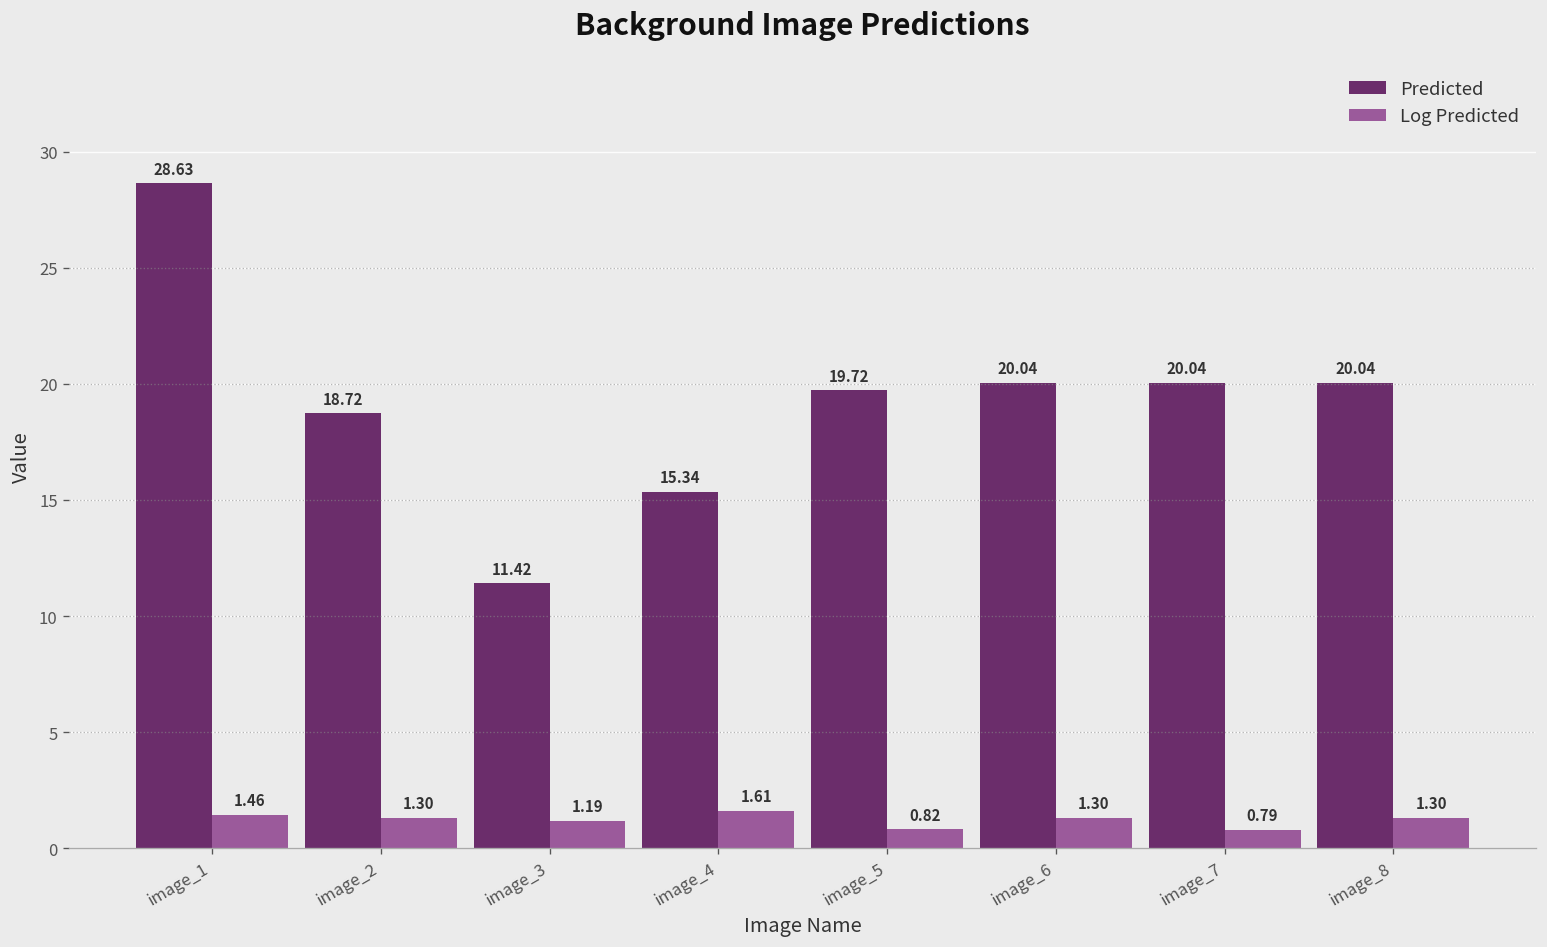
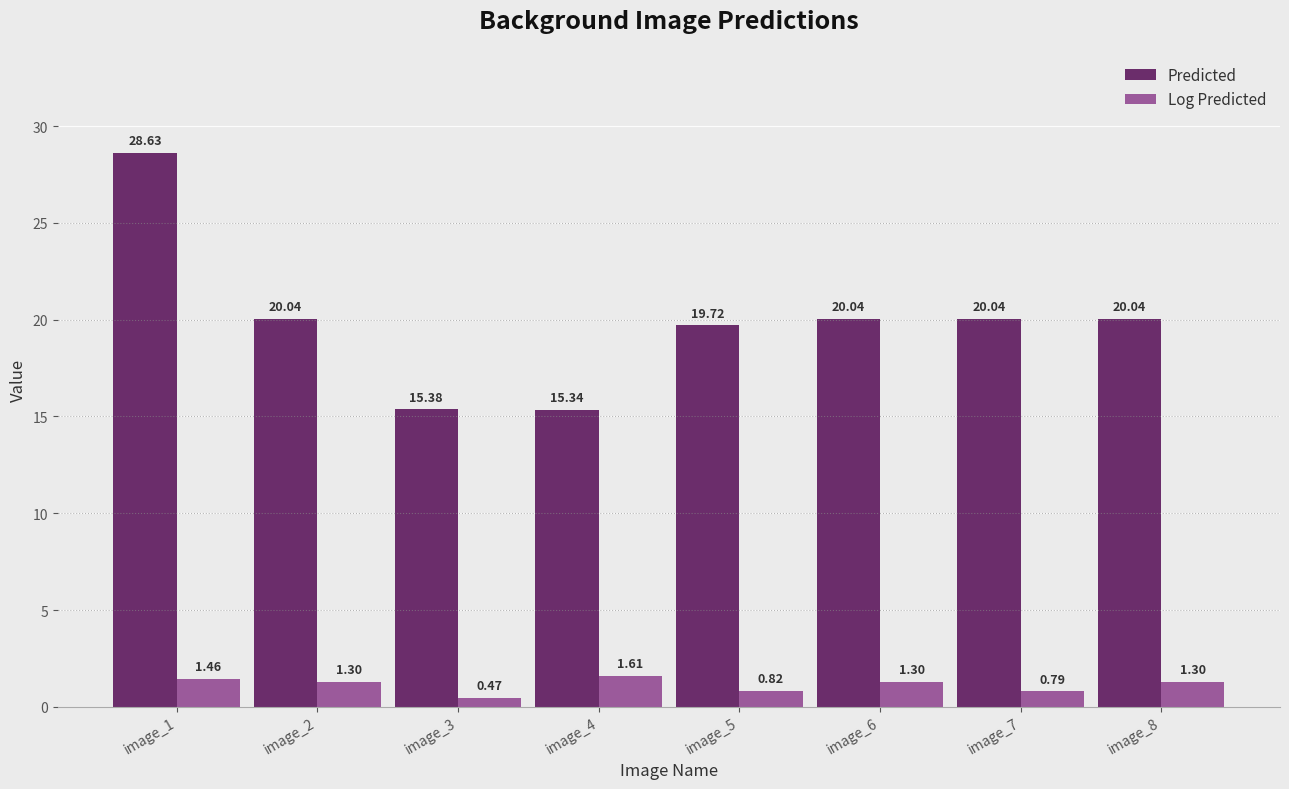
Predicted, image_2: 18.72 -> 20.04
Predicted, image_3: 11.42 -> 15.38
Log Predicted, image_3: 1.19 -> 0.47
